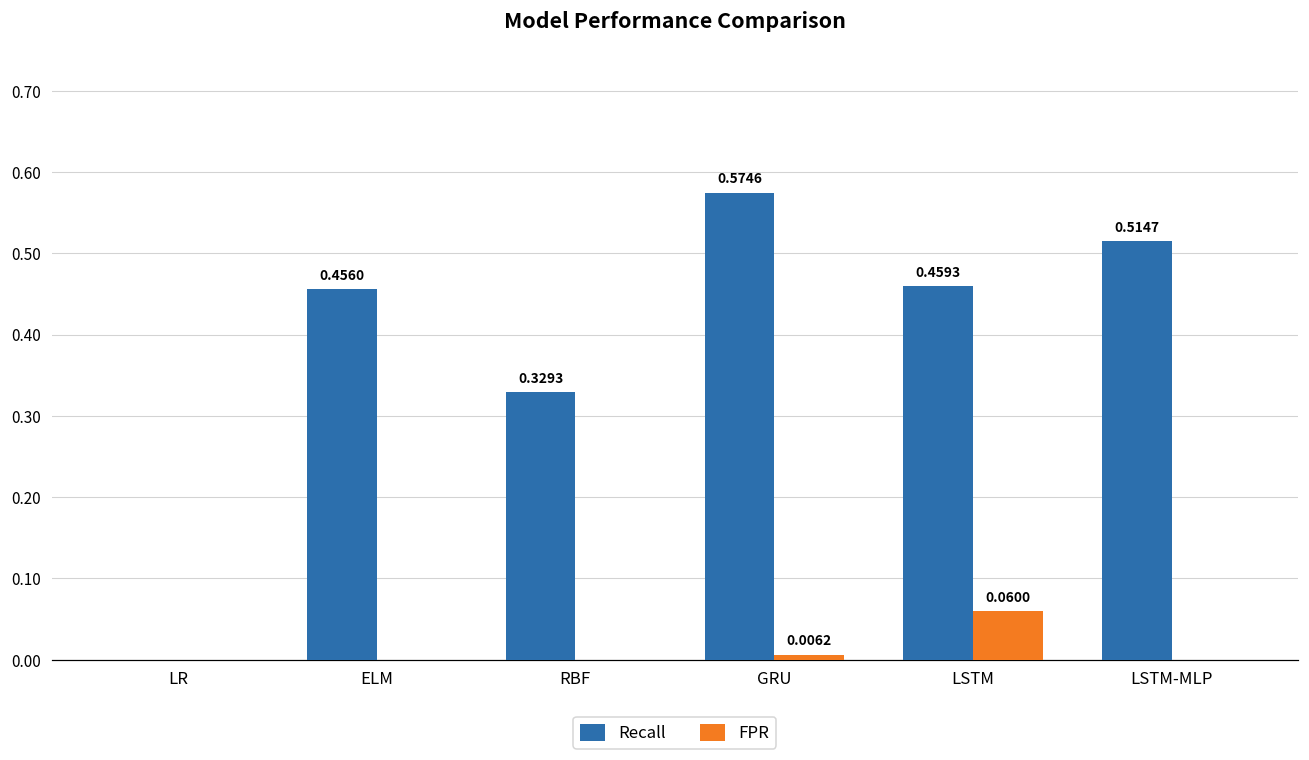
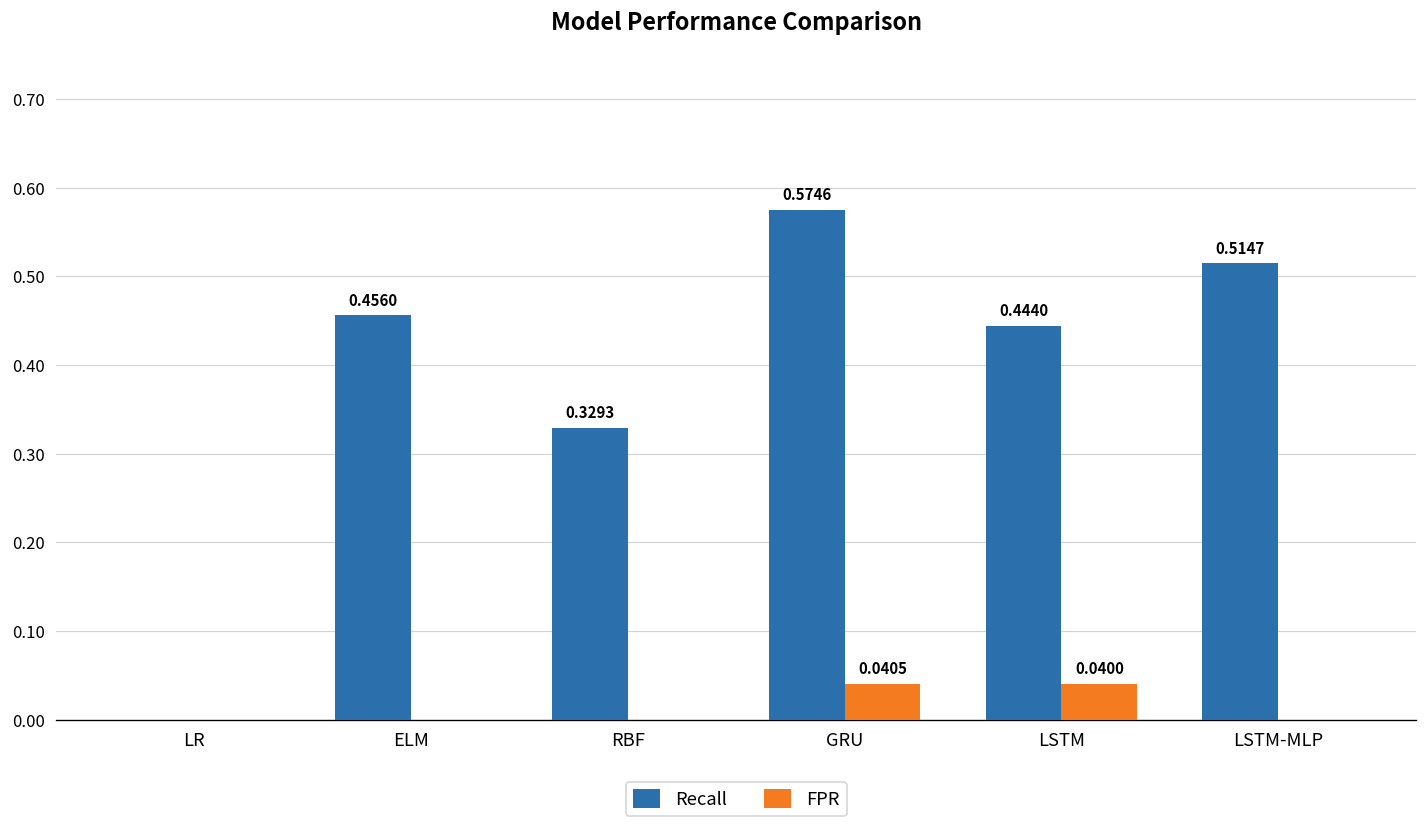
FPR, GRU: 0.0062 -> 0.0405
Recall, LSTM: 0.4593 -> 0.4440
FPR, LSTM: 0.0600 -> 0.0400
